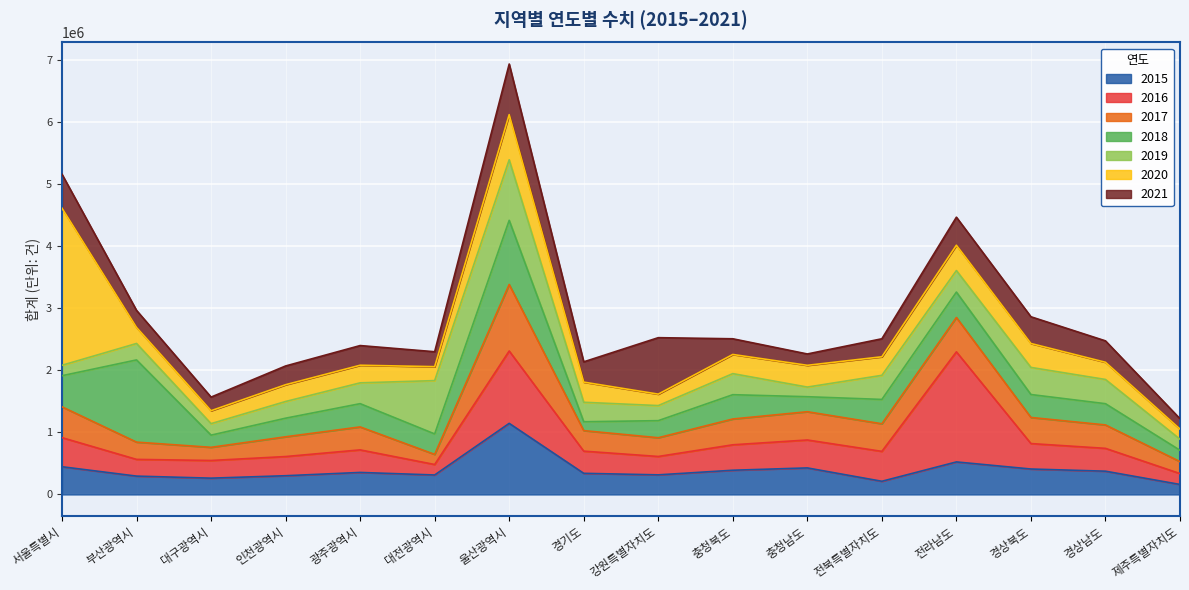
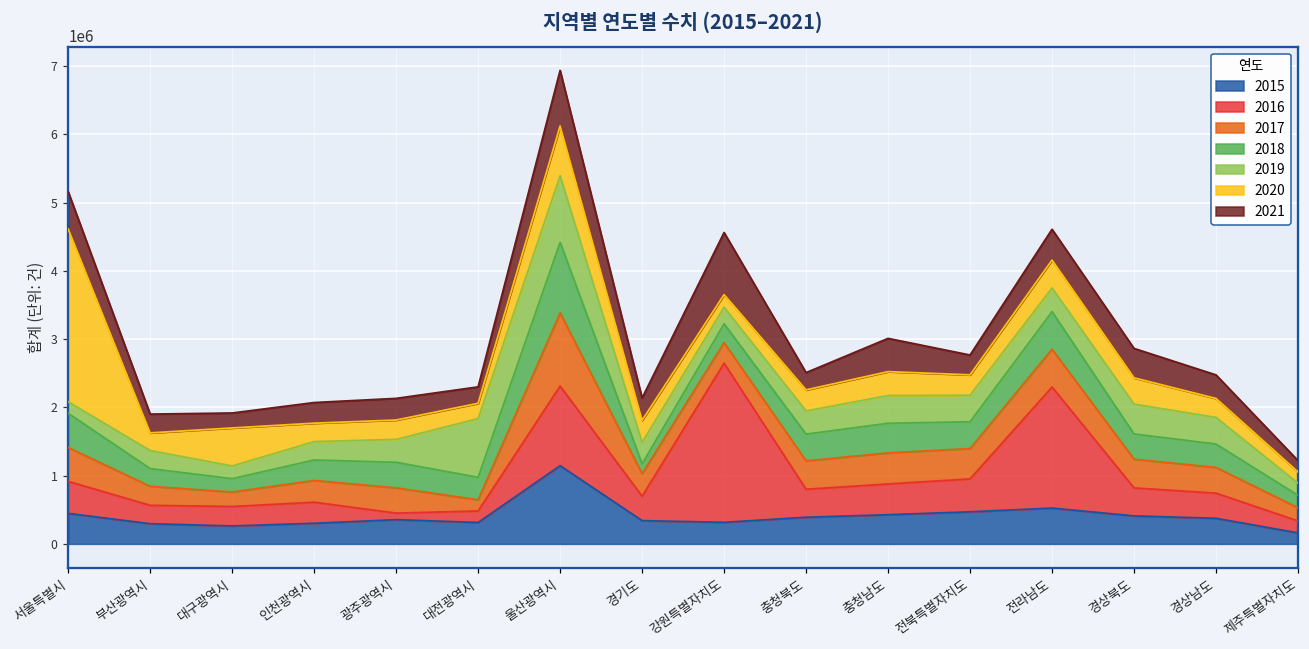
2018, 부산광역시: 1300000 -> 300000
2020, 대구광역시: 200000 -> 600000
2016, 광주광역시: 400000 -> 100000
2016, 강원특별자치도: 300000 -> 2300000
2018, 충청남도: 200000 -> 400000
2019, 충청남도: 200000 -> 400000
2021, 충청남도: 200000 -> 500000
2015, 전북특별자치도: 200000 -> 500000
2018, 전라남도: 400000 -> 600000
